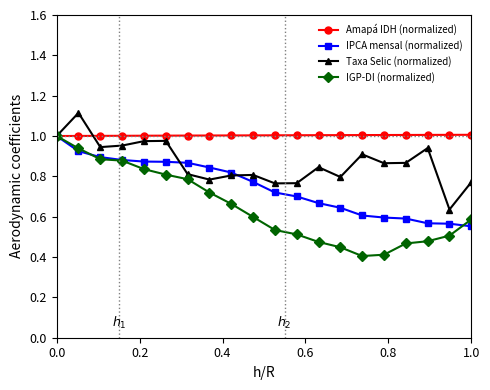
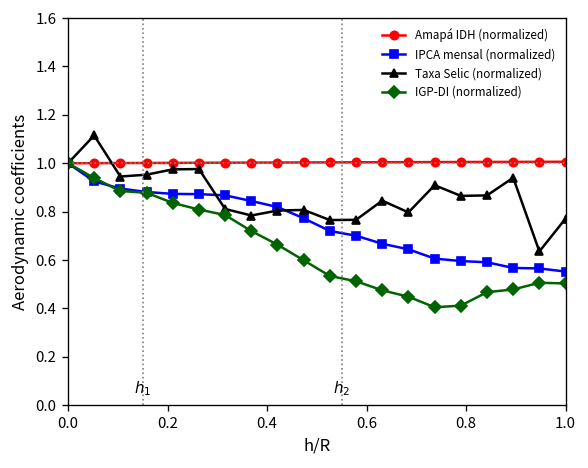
IGP-DI (normalized), 1.0: 0.59 -> 0.50
